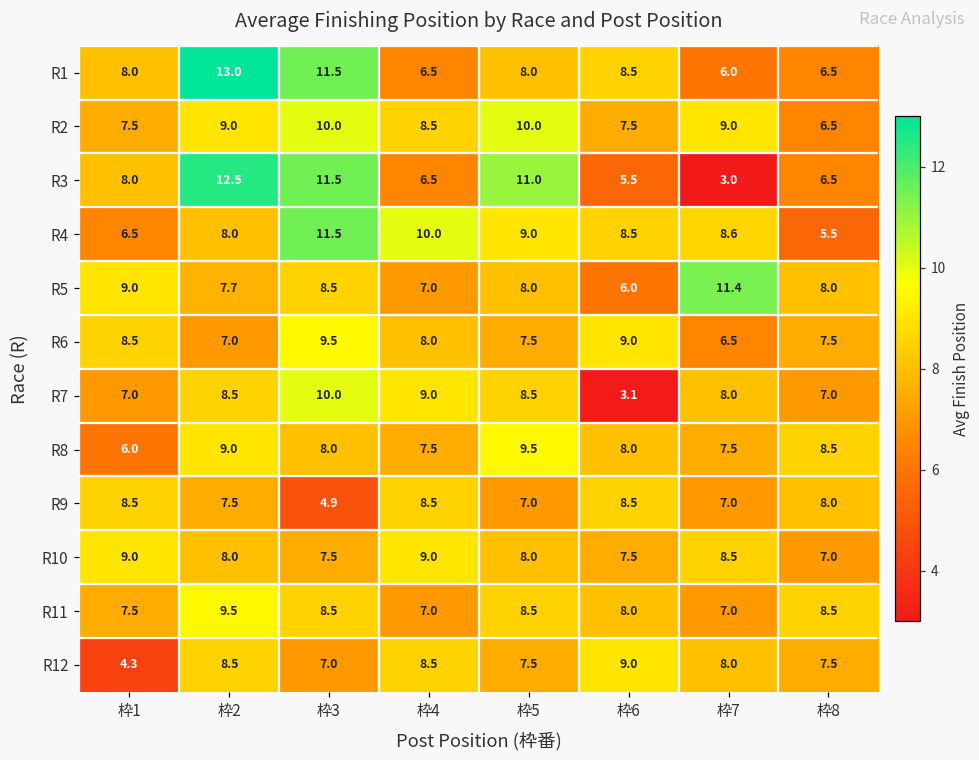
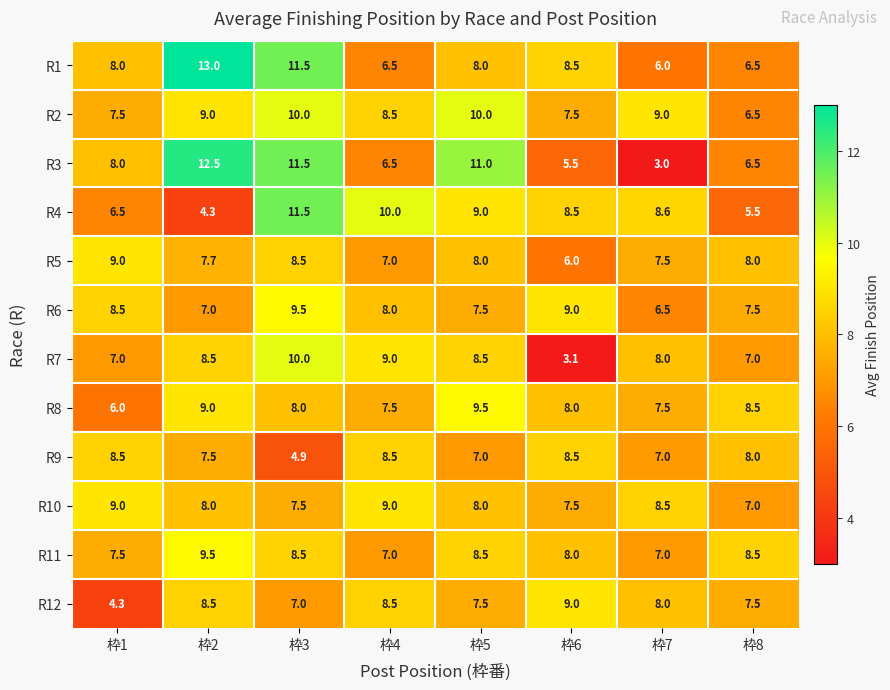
R4, 枠2: 8.0 -> 4.3
R5, 枠7: 11.4 -> 7.5
